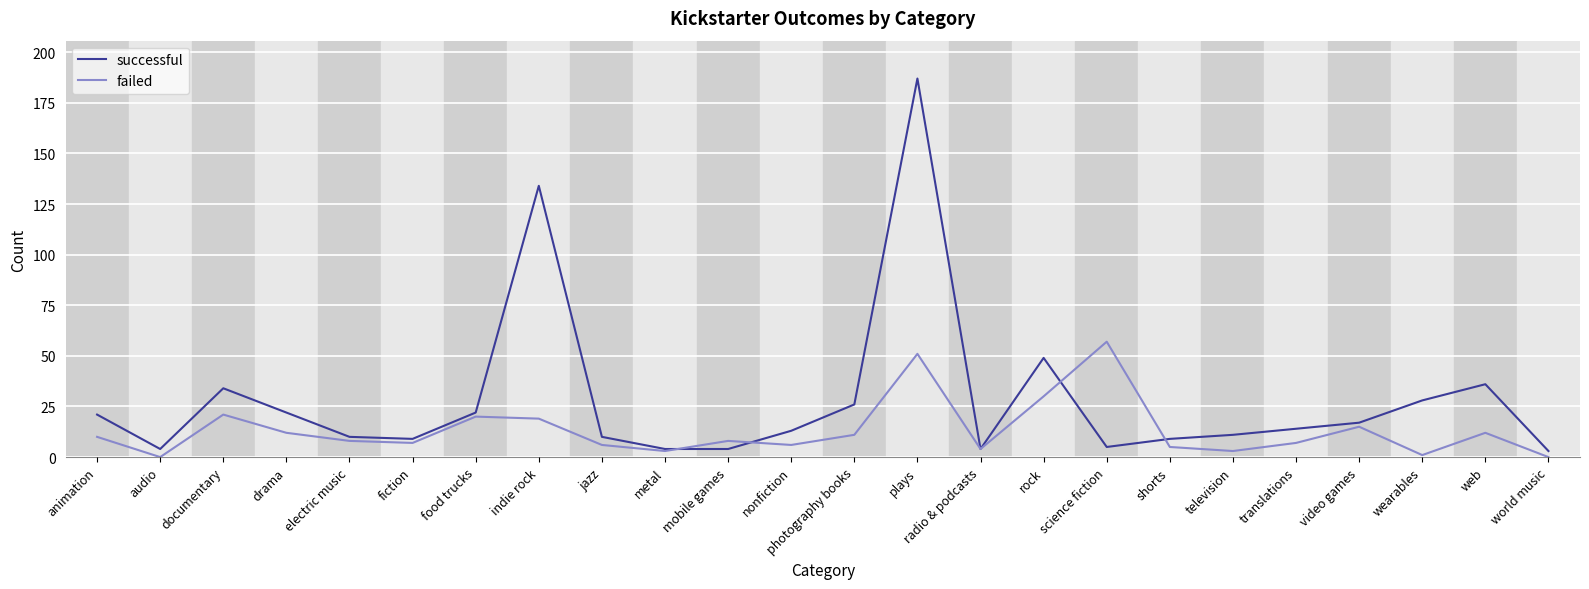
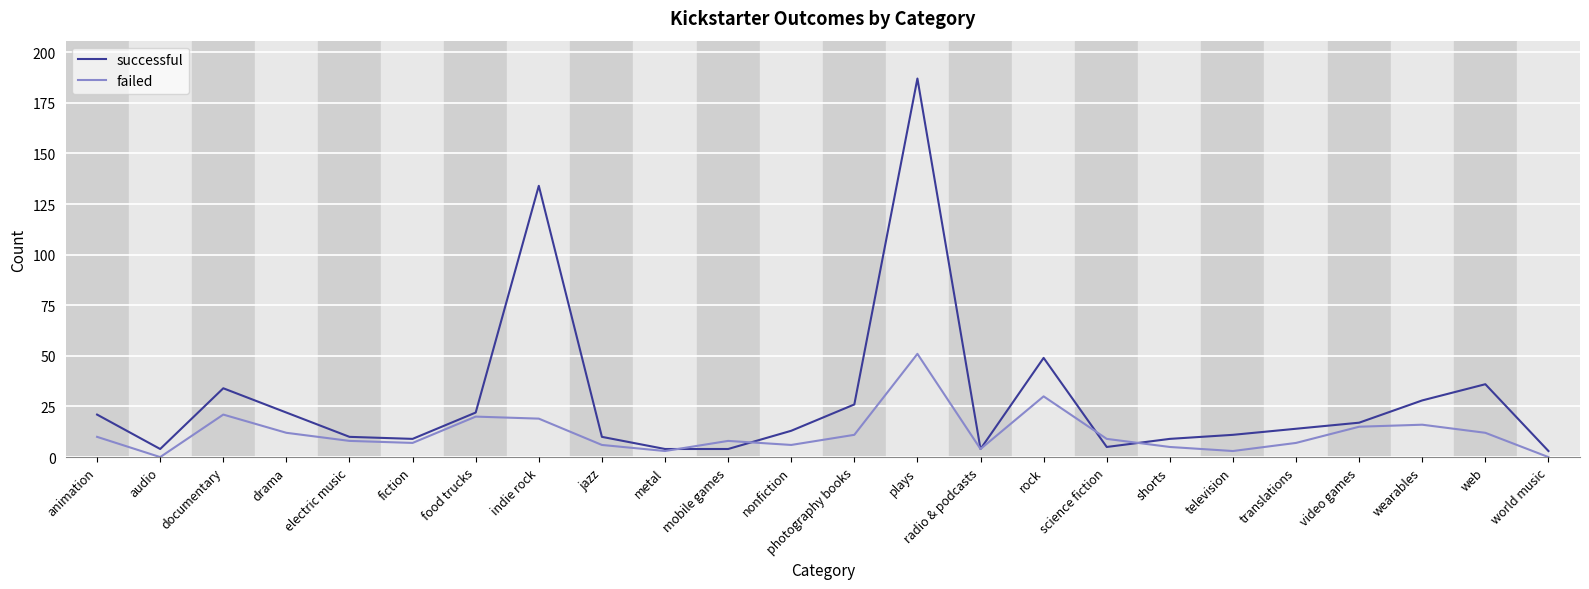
failed, science fiction: 57 -> 9
failed, wearables: 1 -> 16
